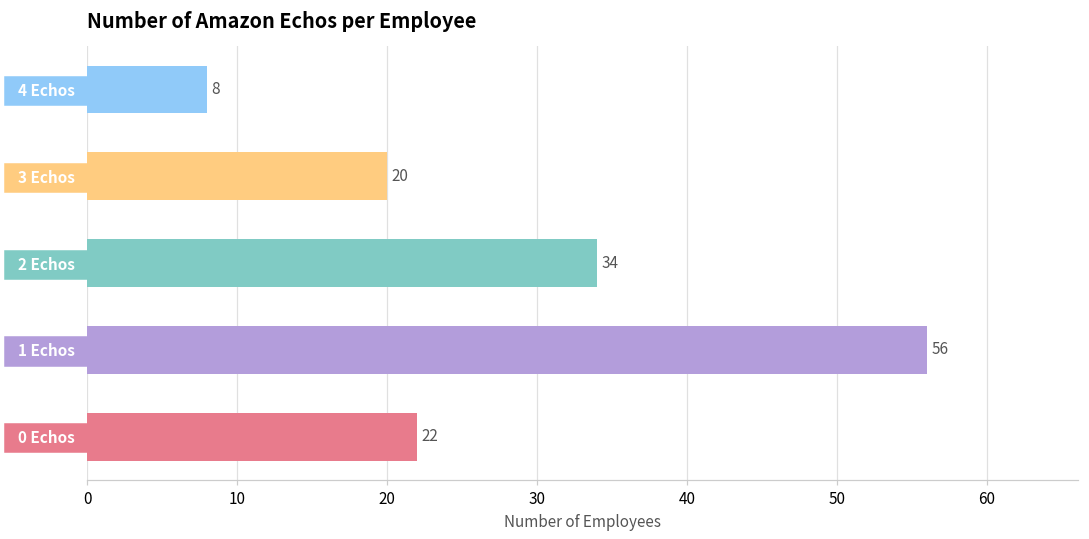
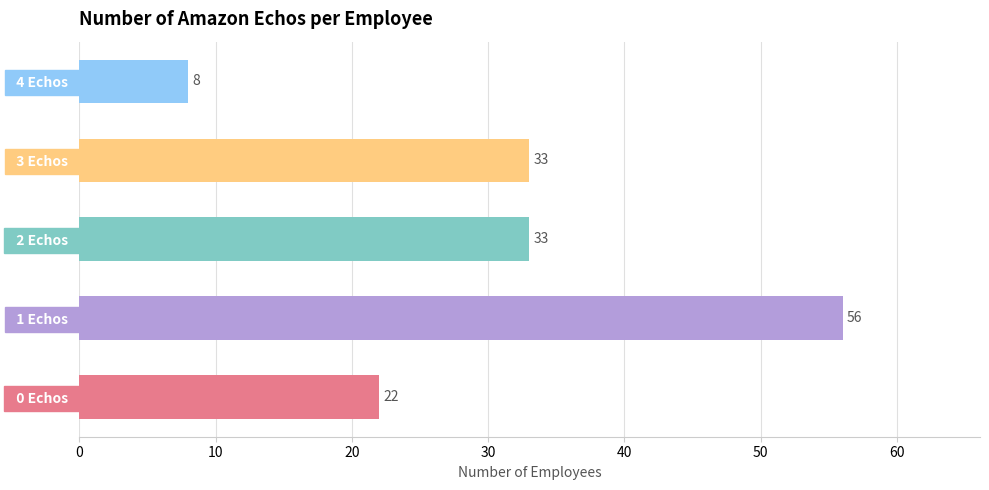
3 Echos: 20 -> 33
2 Echos: 34 -> 33
